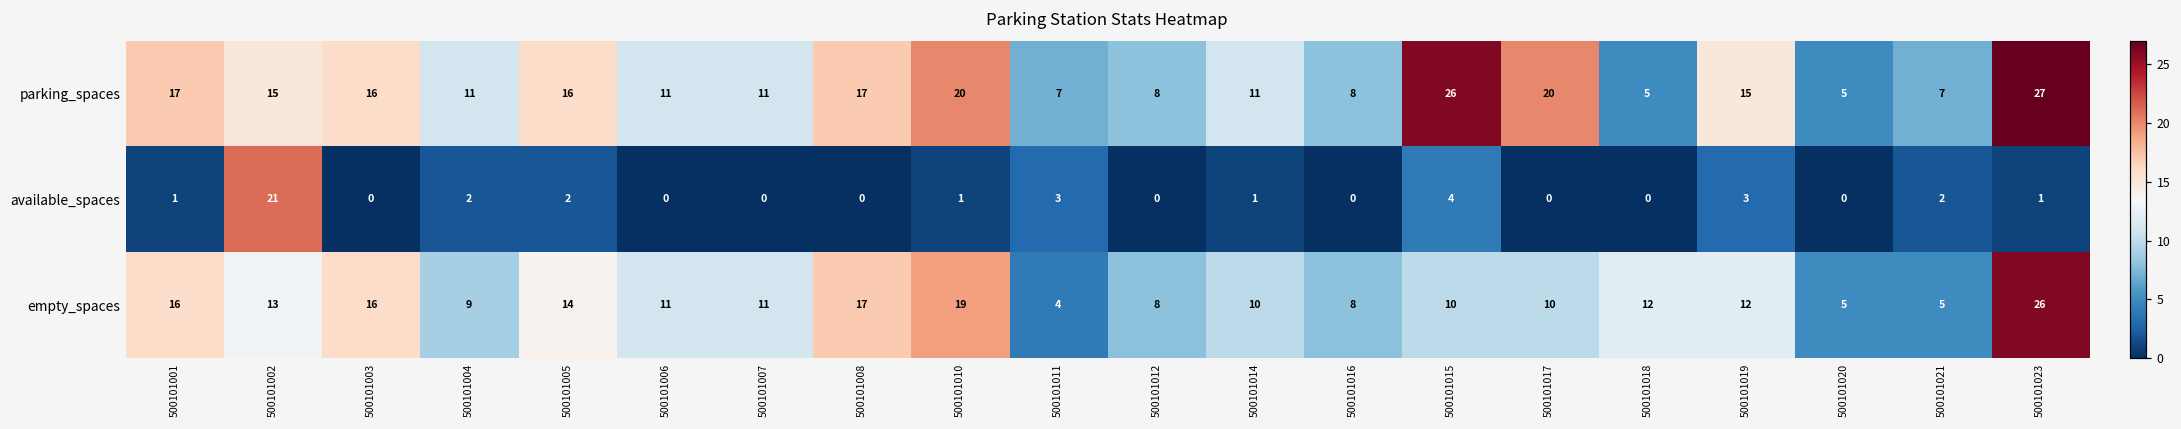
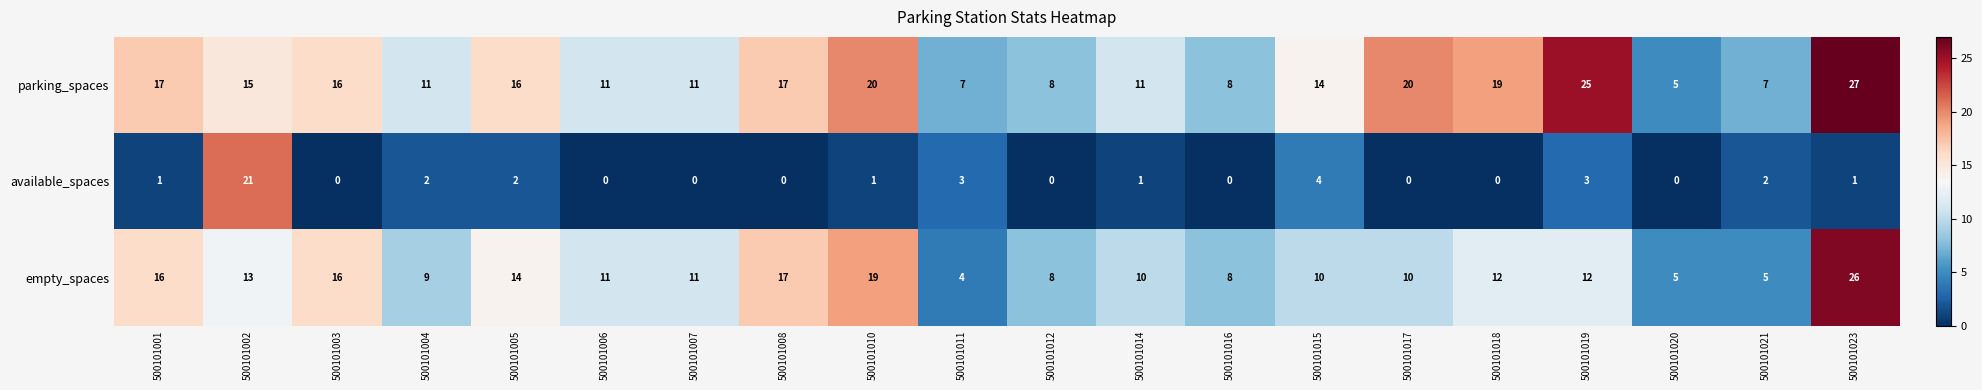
parking_spaces, 500101015: 26 -> 14
parking_spaces, 500101018: 5 -> 19
parking_spaces, 500101019: 15 -> 25
